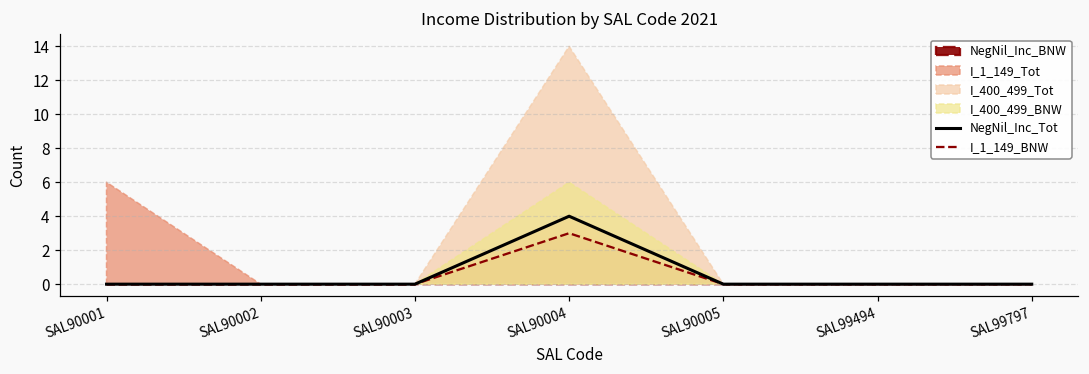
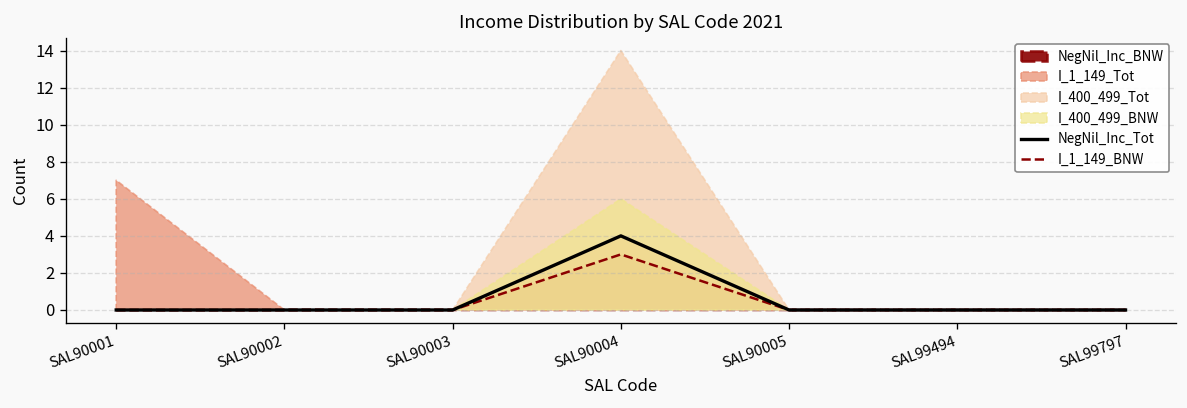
I_1_149_Tot, SAL90001: 6 -> 7
